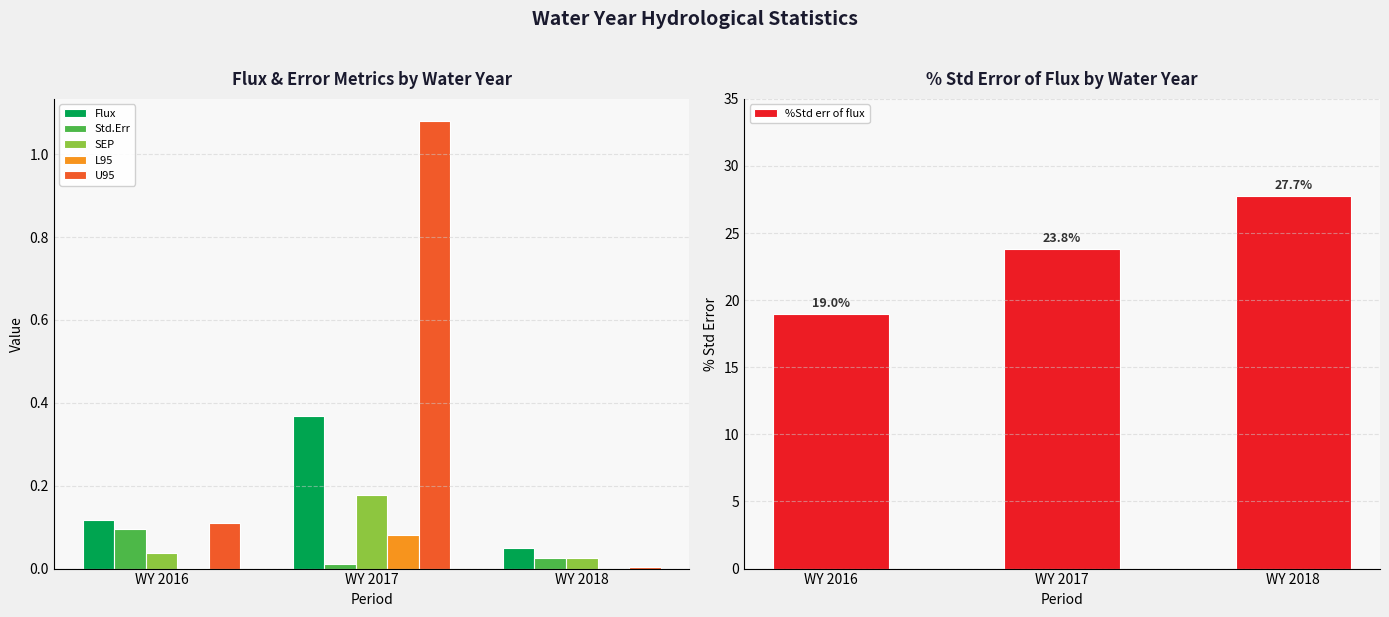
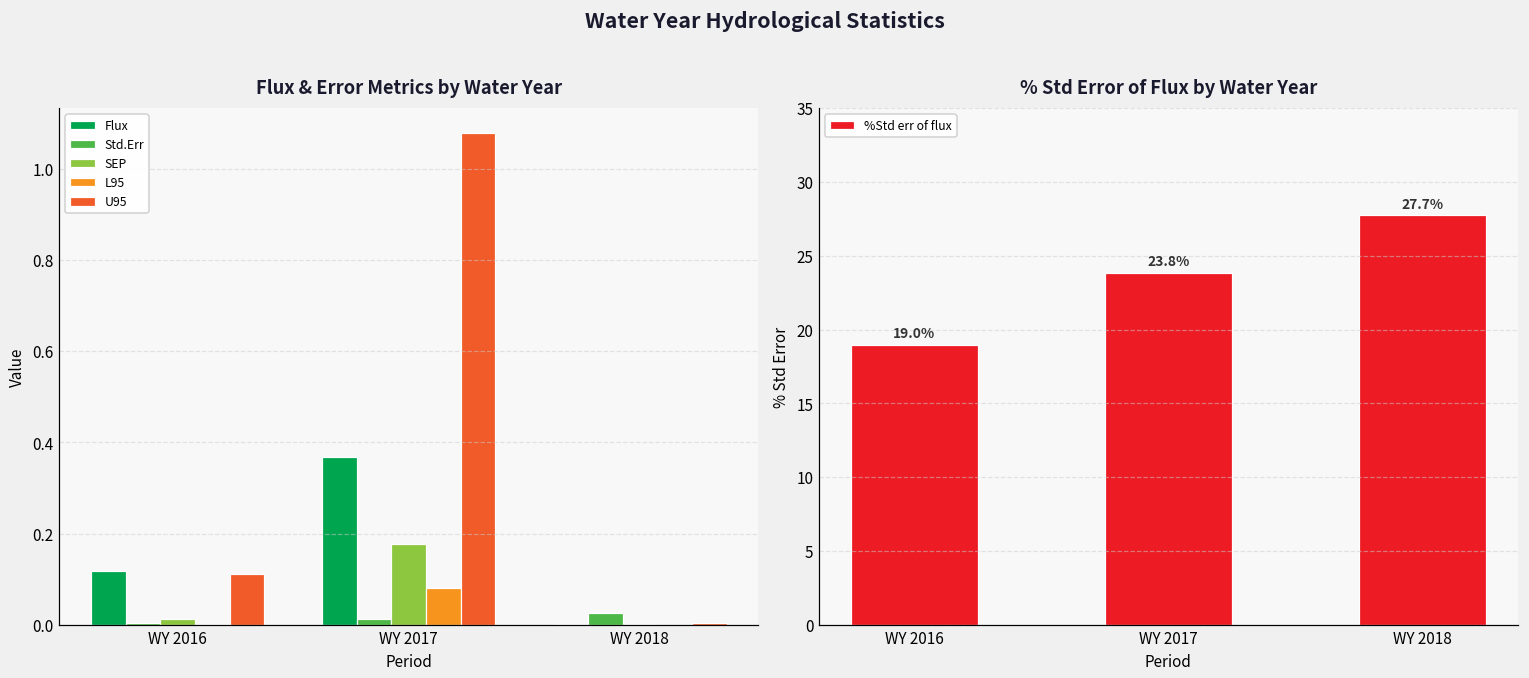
Flux & Error Metrics by Water Year, Std.Err, WY 2016: 0.10 -> 0.00
Flux & Error Metrics by Water Year, SEP, WY 2016: 0.04 -> 0.01
Flux & Error Metrics by Water Year, Flux, WY 2018: 0.05 -> 0.00
Flux & Error Metrics by Water Year, SEP, WY 2018: 0.03 -> 0.00
